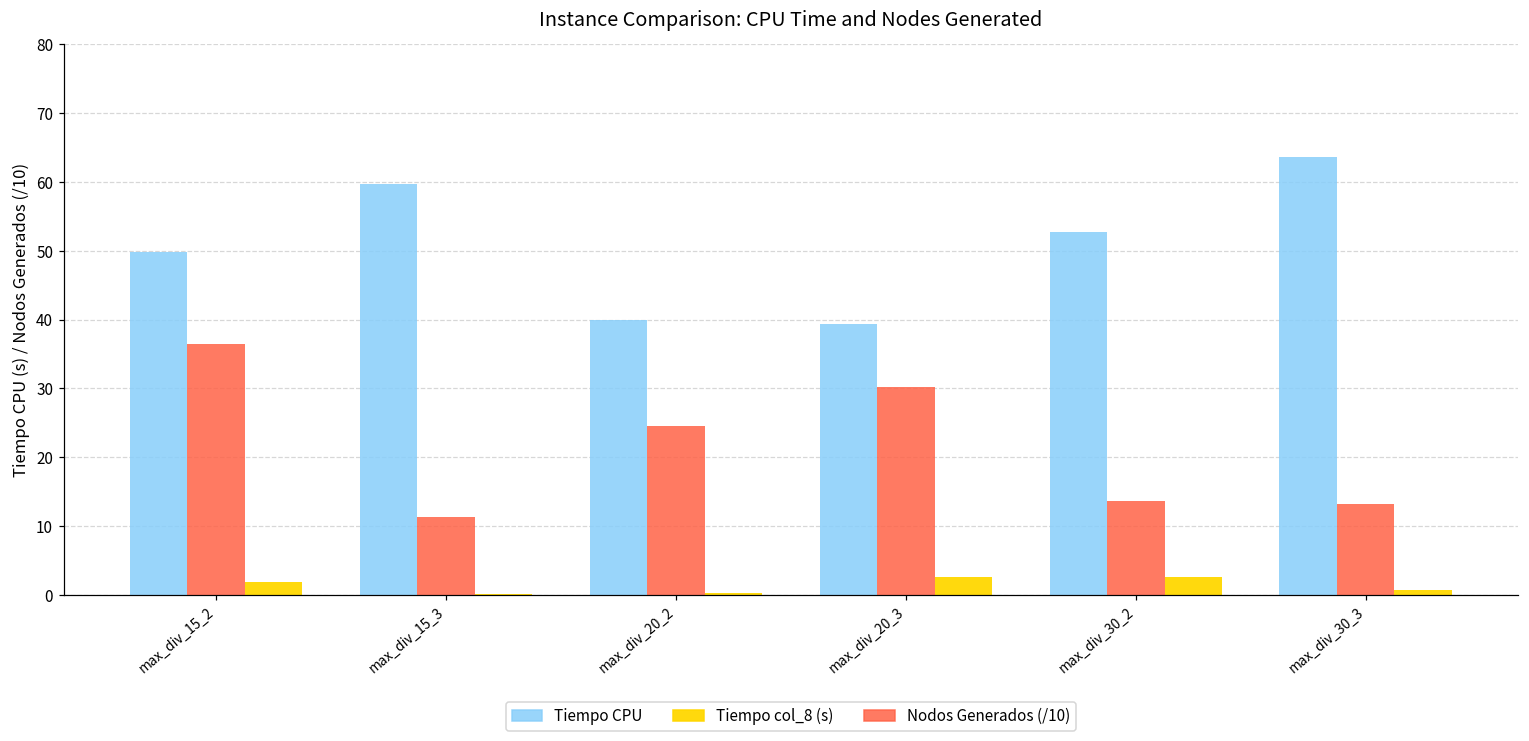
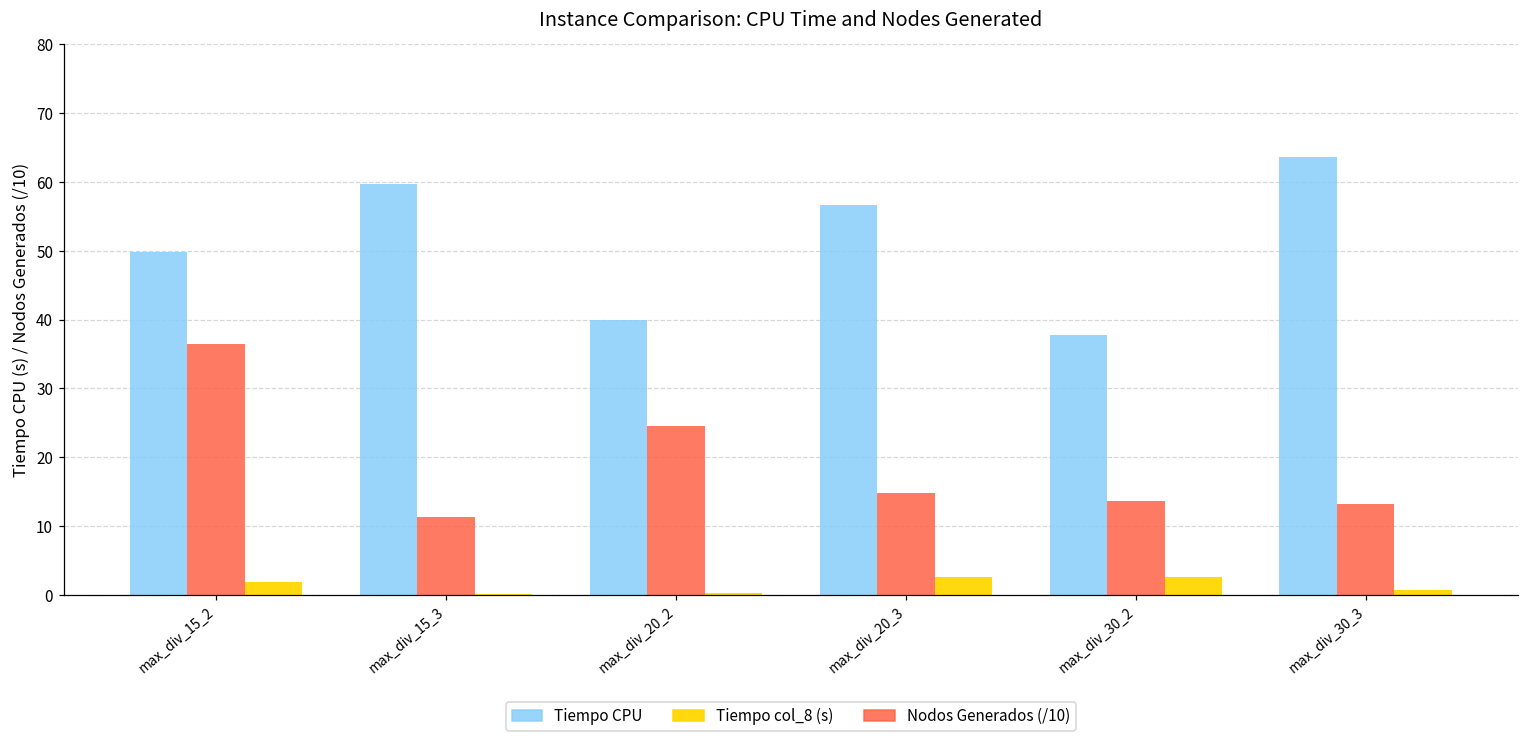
Tiempo CPU, max_div_20_3: 39 -> 57
Nodos Generados (/10), max_div_20_3: 30 -> 15
Tiempo CPU, max_div_30_2: 53 -> 38
